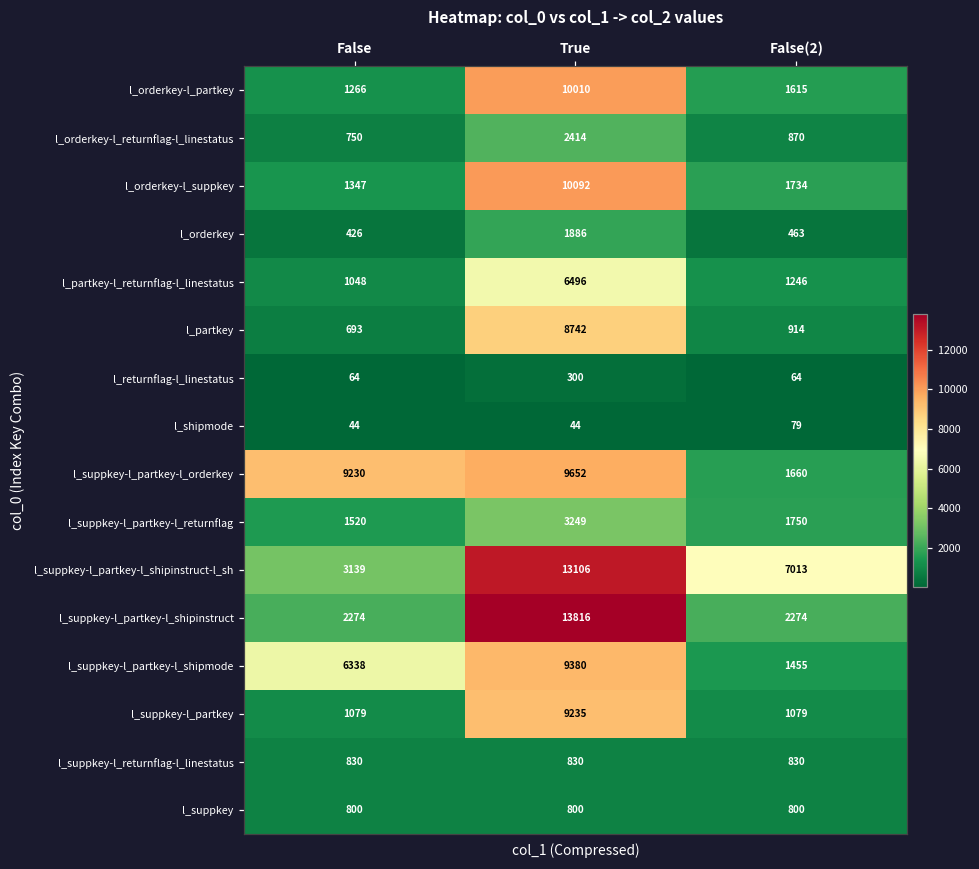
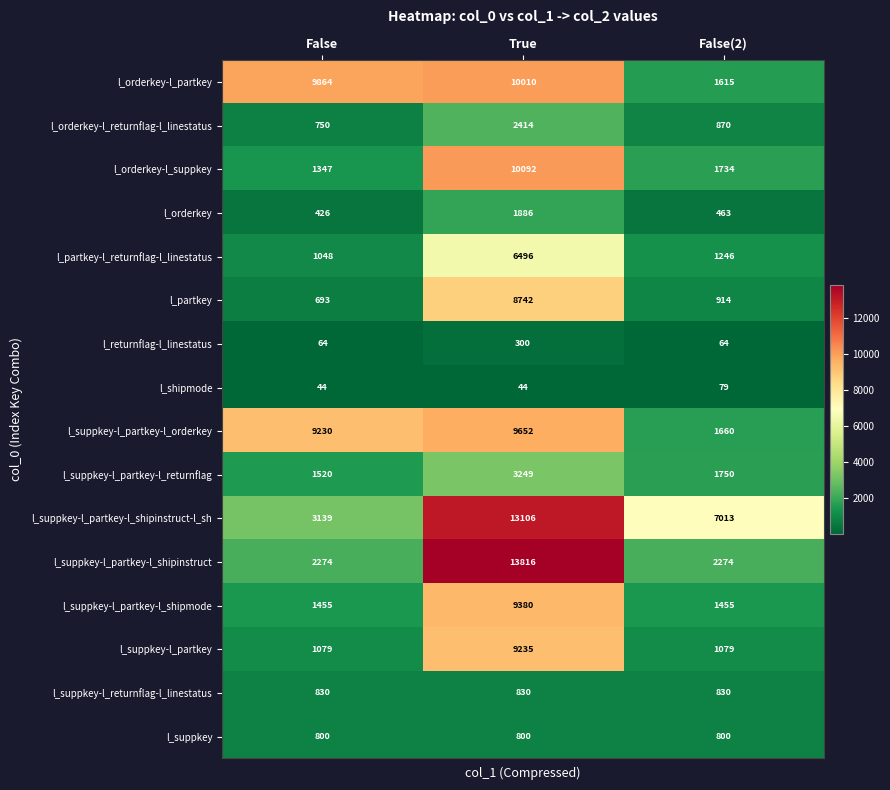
l_orderkey-l_partkey, False: 1266 -> 9864
l_suppkey-l_partkey-l_shipmode, False: 6338 -> 1455
